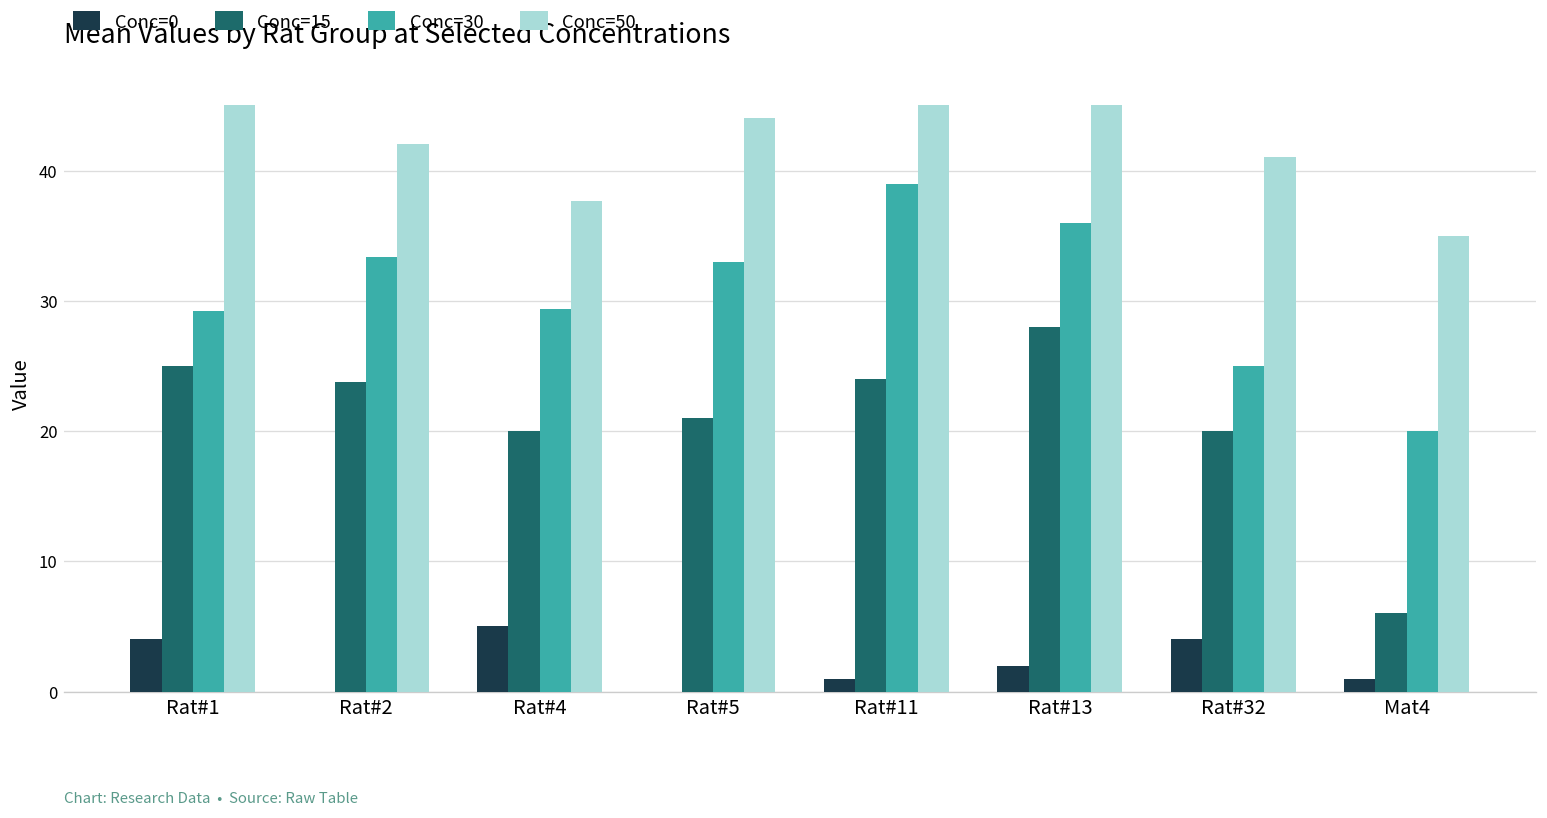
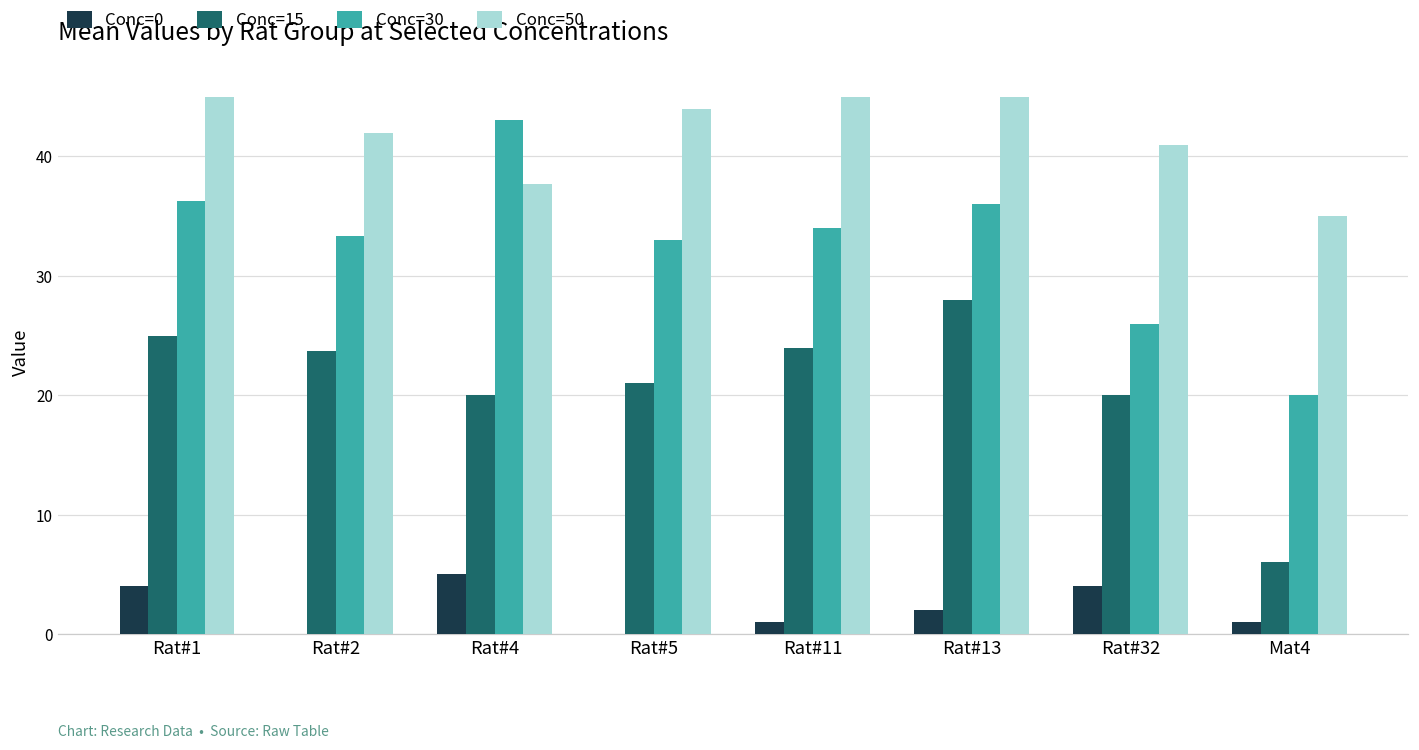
Conc=30, Rat#1: 29.2 -> 36.3
Conc=30, Rat#4: 29.3 -> 43.0
Conc=30, Rat#11: 39 -> 34
Conc=30, Rat#32: 25 -> 26
